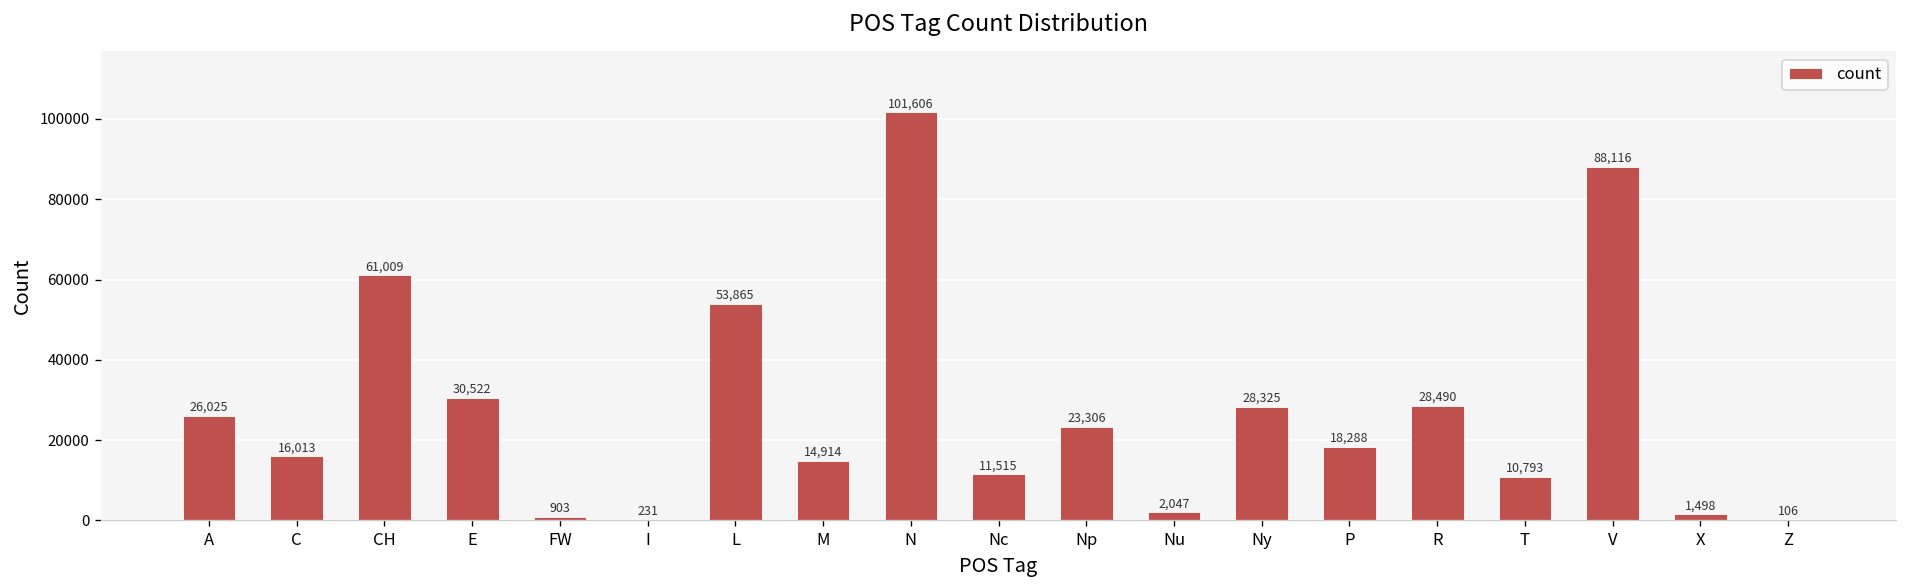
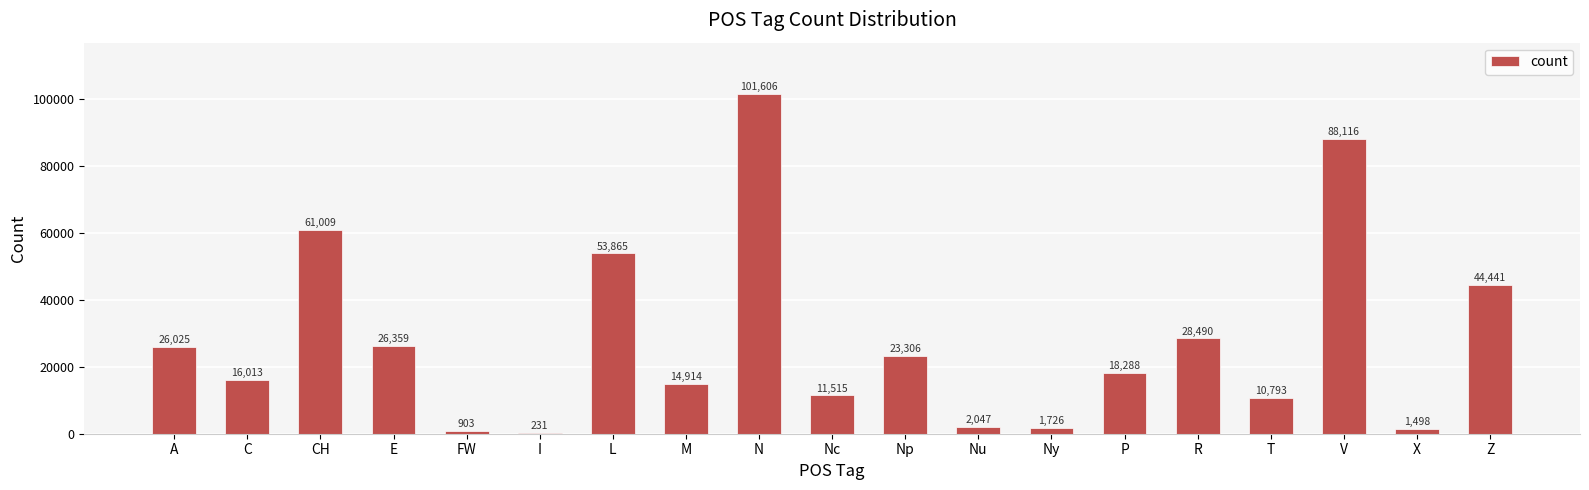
E: 30,522 -> 26,359
Ny: 28,325 -> 1,726
Z: 106 -> 44,441
